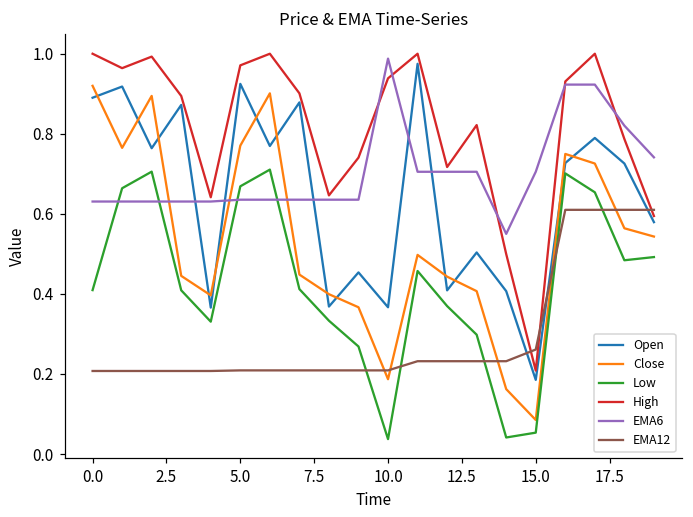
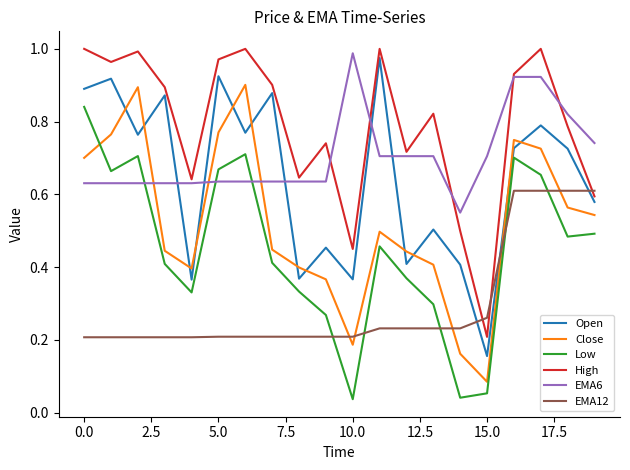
Close, 0.0: 0.92 -> 0.70
Low, 0.0: 0.41 -> 0.84
High, 10.0: 0.94 -> 0.45
Open, 15.0: 0.19 -> 0.16
